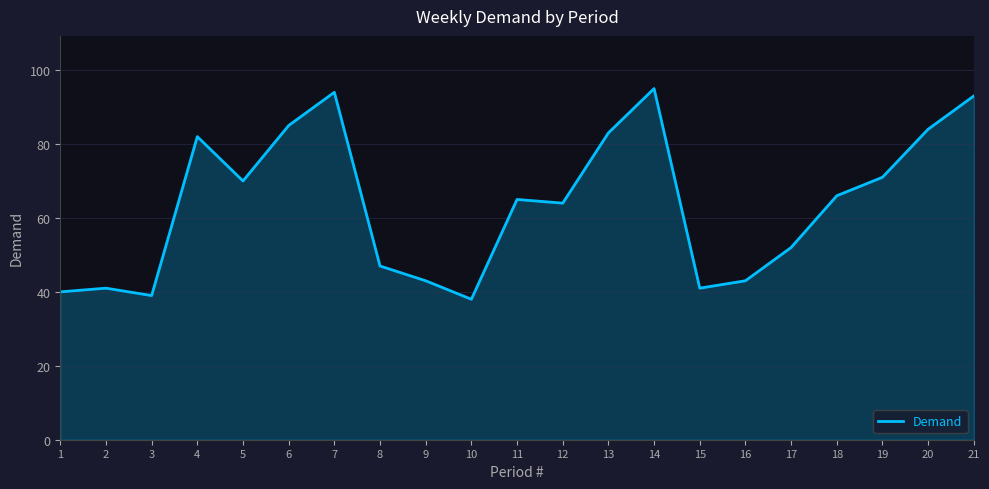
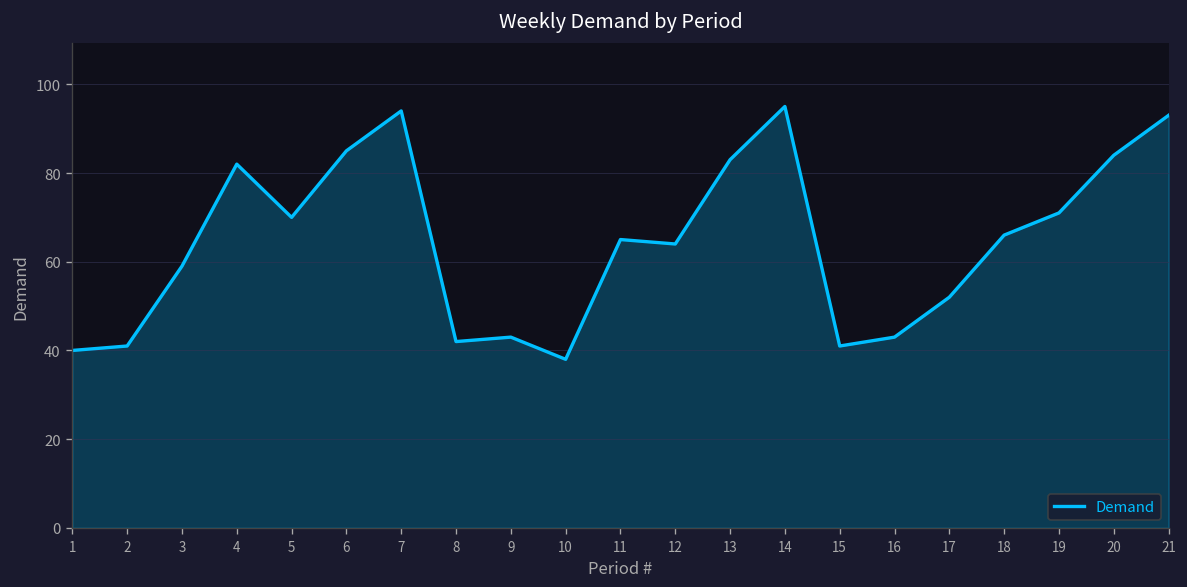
3: 39 -> 59
8: 47 -> 42
